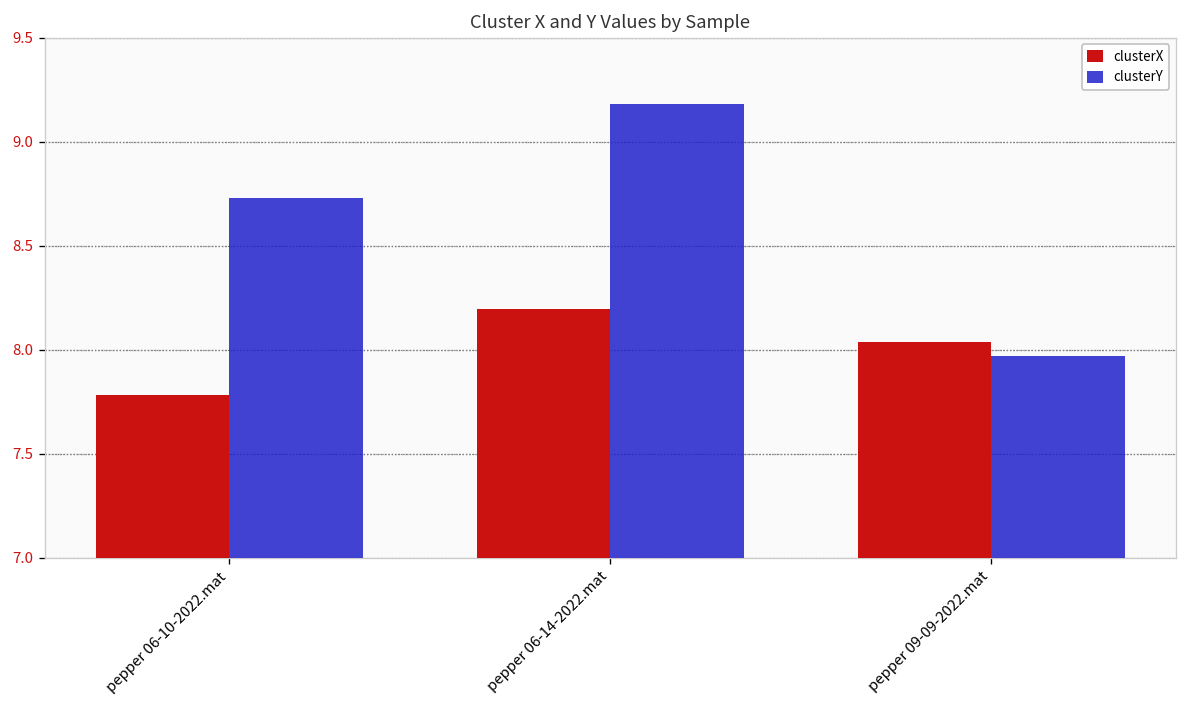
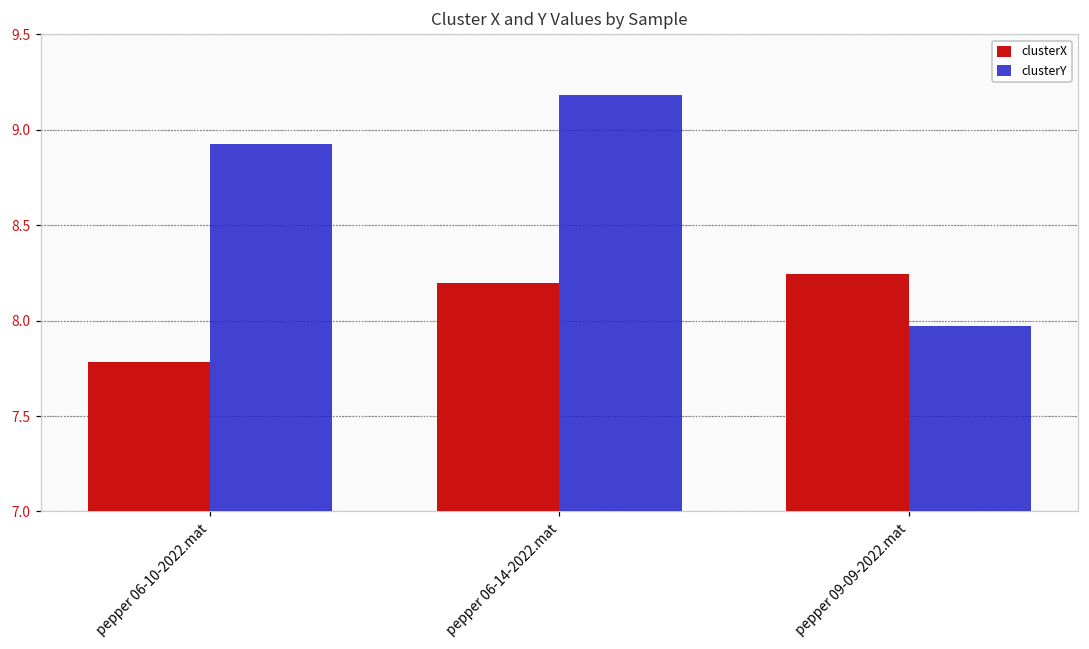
clusterY, pepper 06-10-2022.mat: 8.73 -> 8.93
clusterX, pepper 09-09-2022.mat: 8.04 -> 8.24
